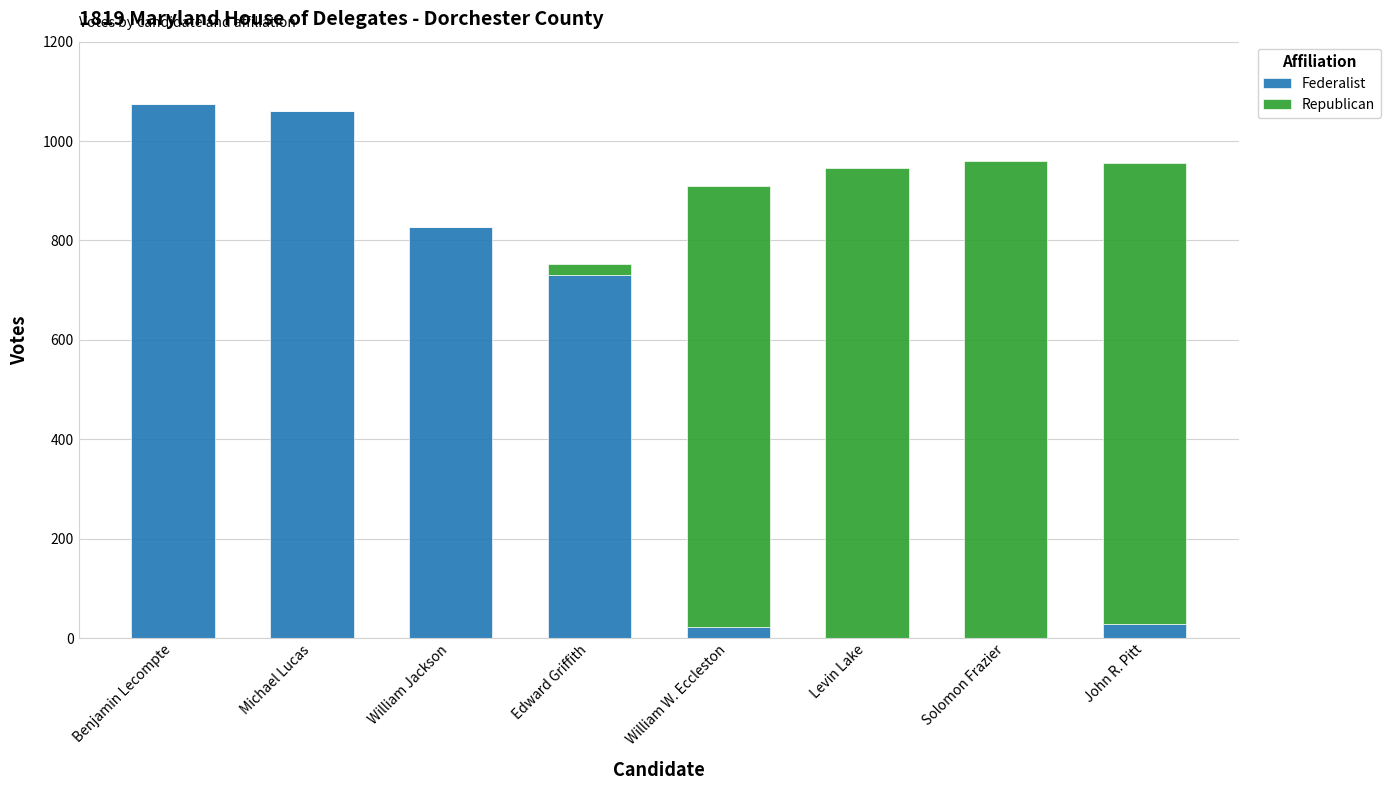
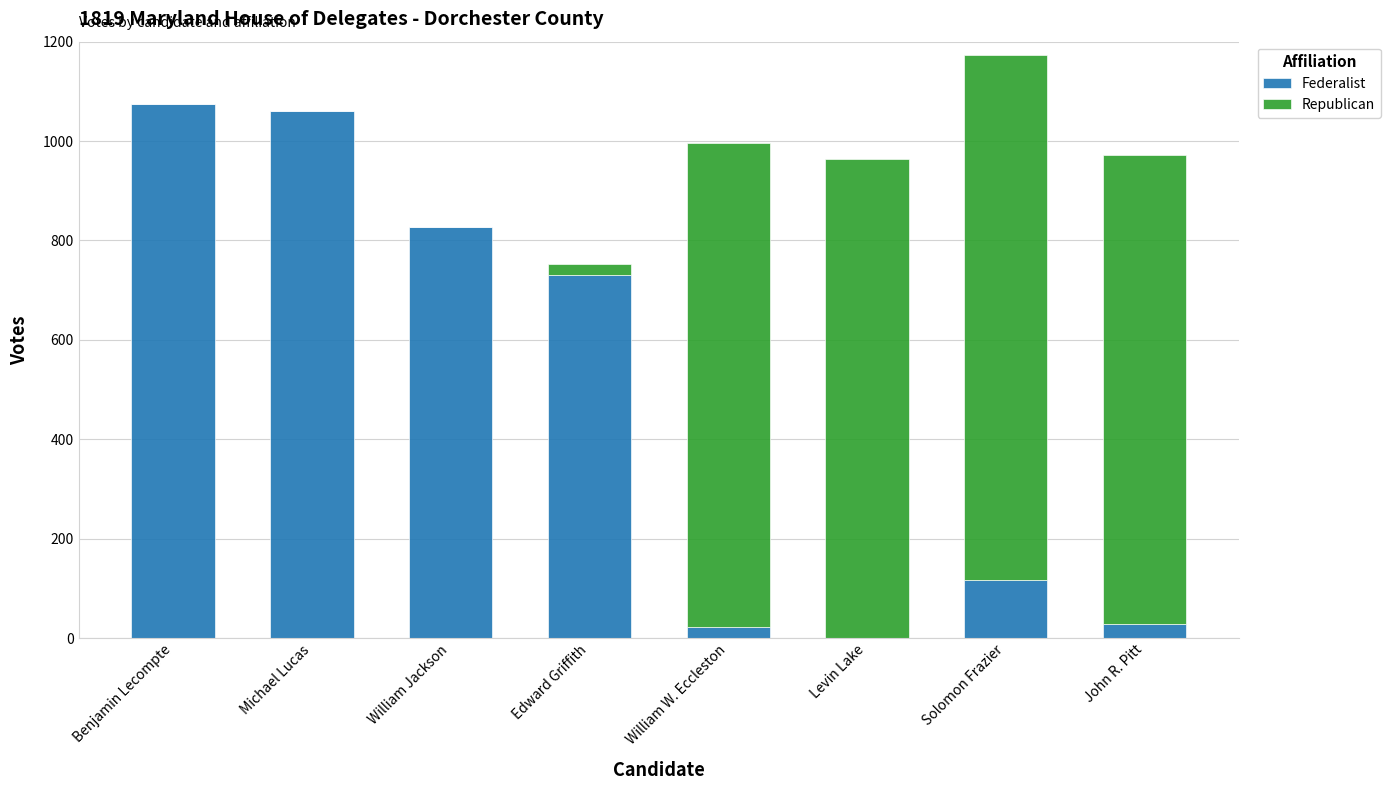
Republican, William W. Eccleston: 890 -> 970
Republican, Levin Lake: 950 -> 960
Federalist, Solomon Frazier: 0 -> 120
Republican, Solomon Frazier: 960 -> 1060
Republican, John R. Pitt: 930 -> 940
